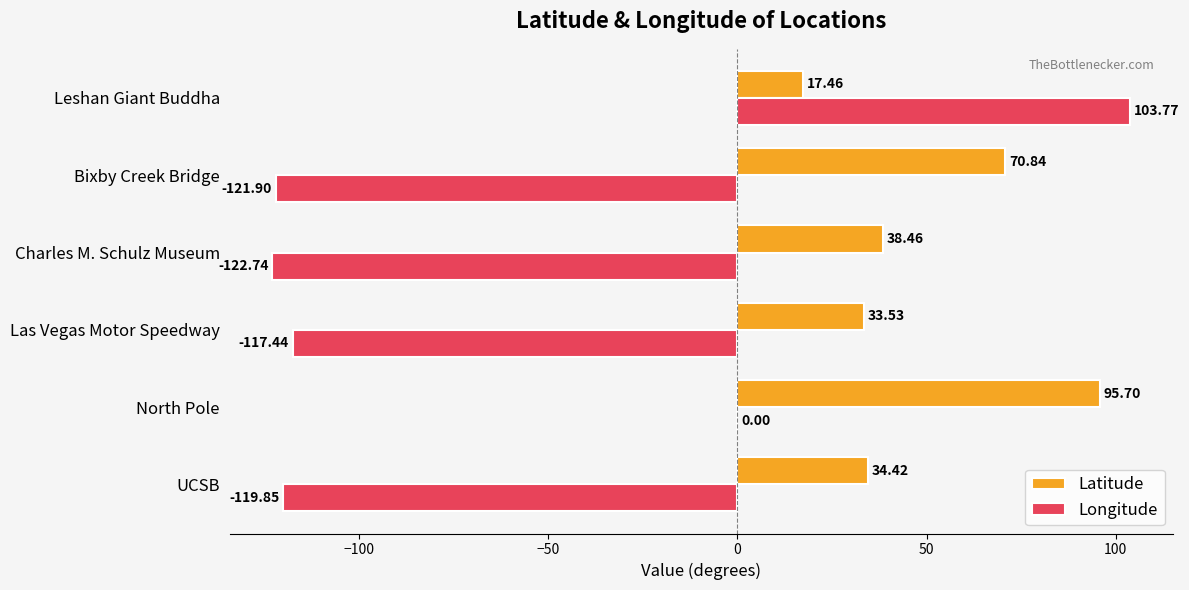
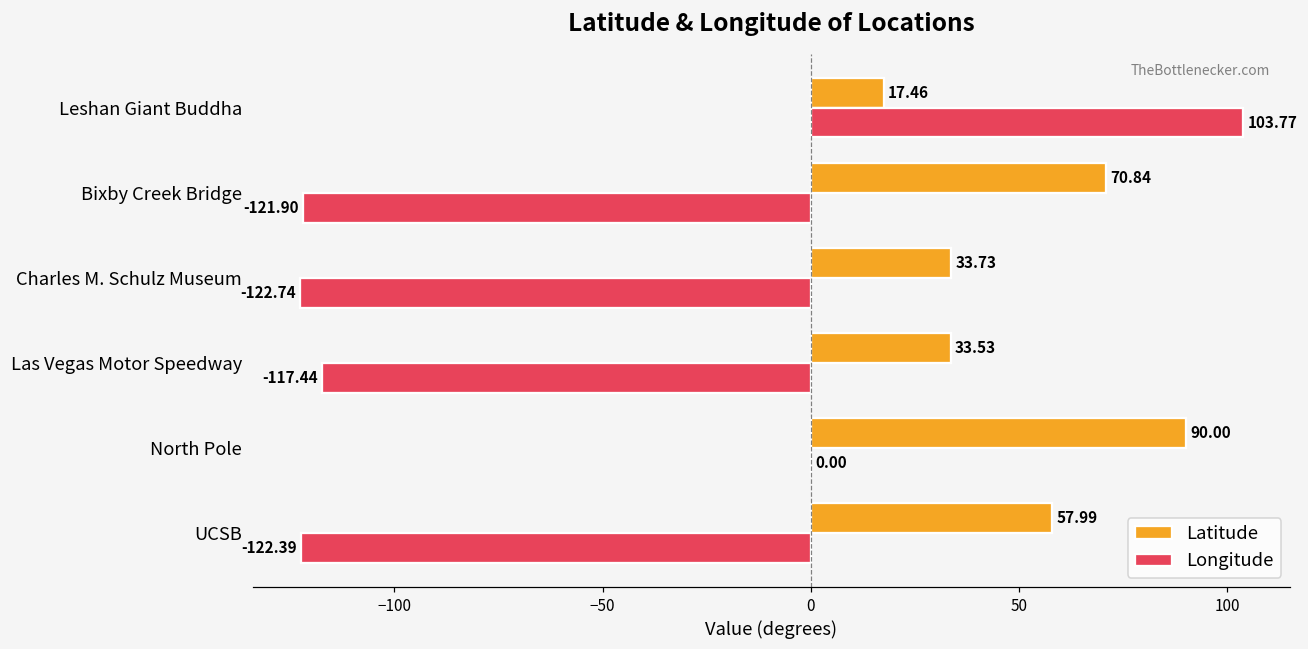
Latitude, Charles M. Schulz Museum: 38.46 -> 33.73
Latitude, North Pole: 95.70 -> 90.00
Latitude, UCSB: 34.42 -> 57.99
Longitude, UCSB: -119.85 -> -122.39
